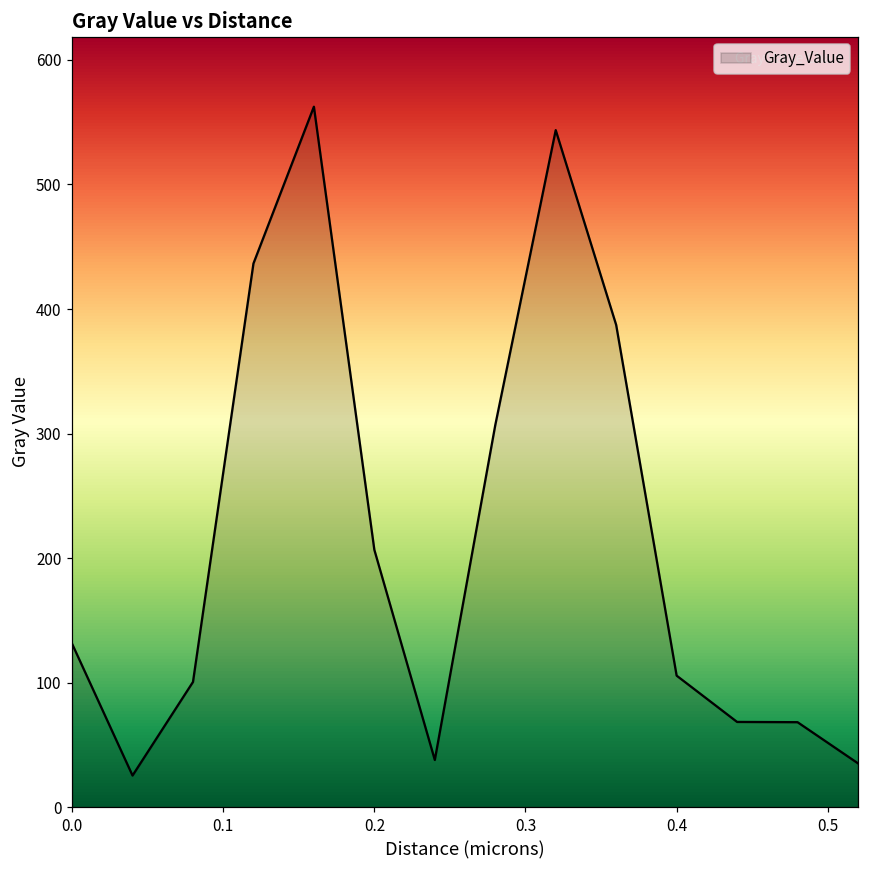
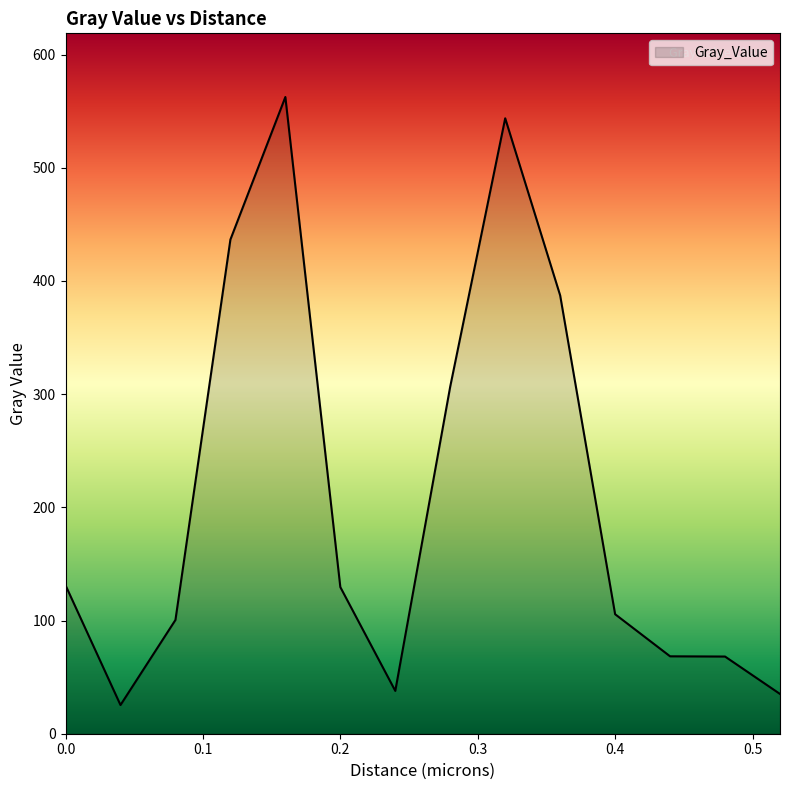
0.2: 207 -> 130
